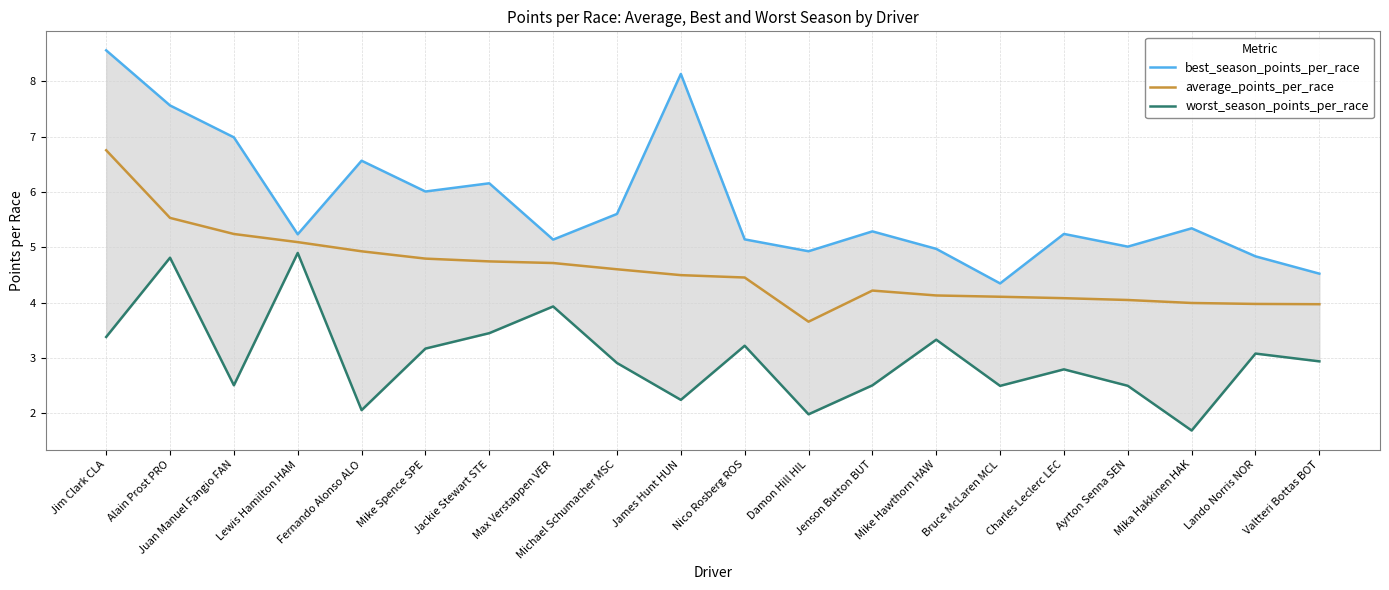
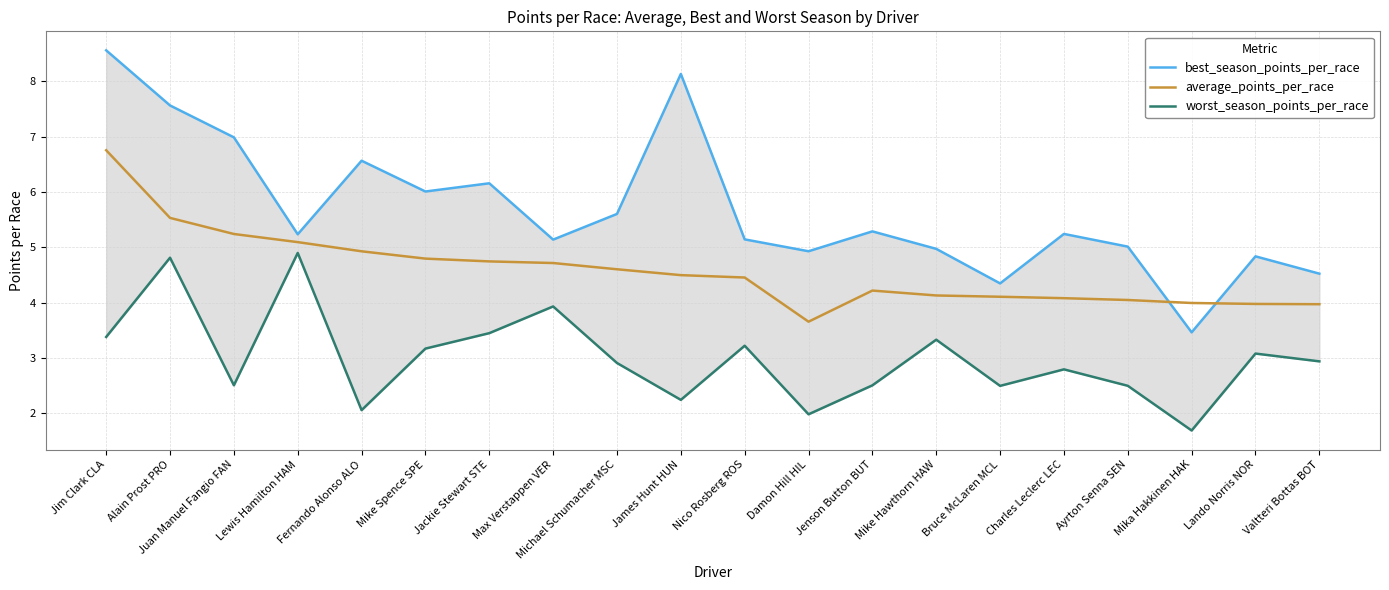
best_season_points_per_race, Mika Hakkinen HAK: 5.3 -> 3.5
